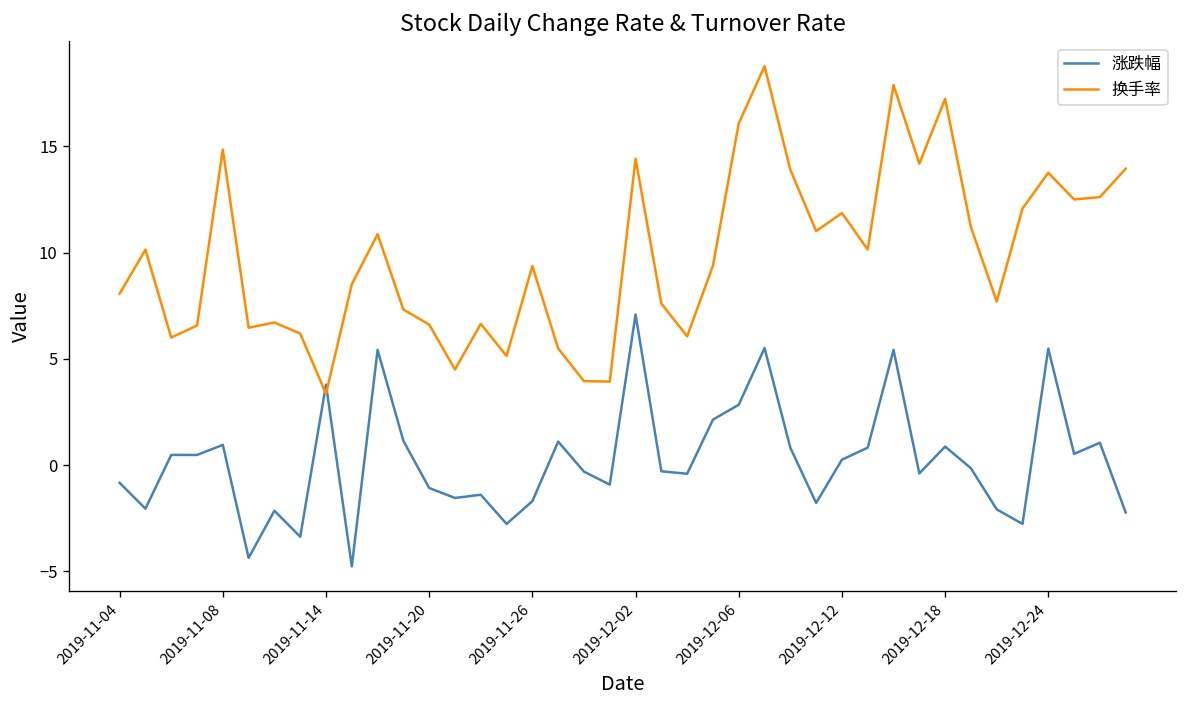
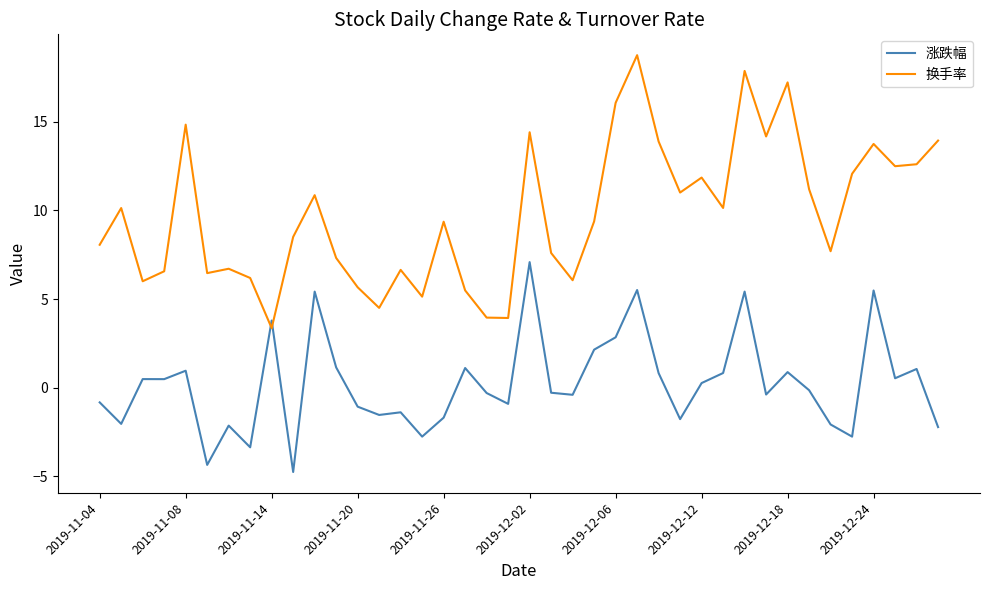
换手率, 2019-11-20: 6.6 -> 5.7
